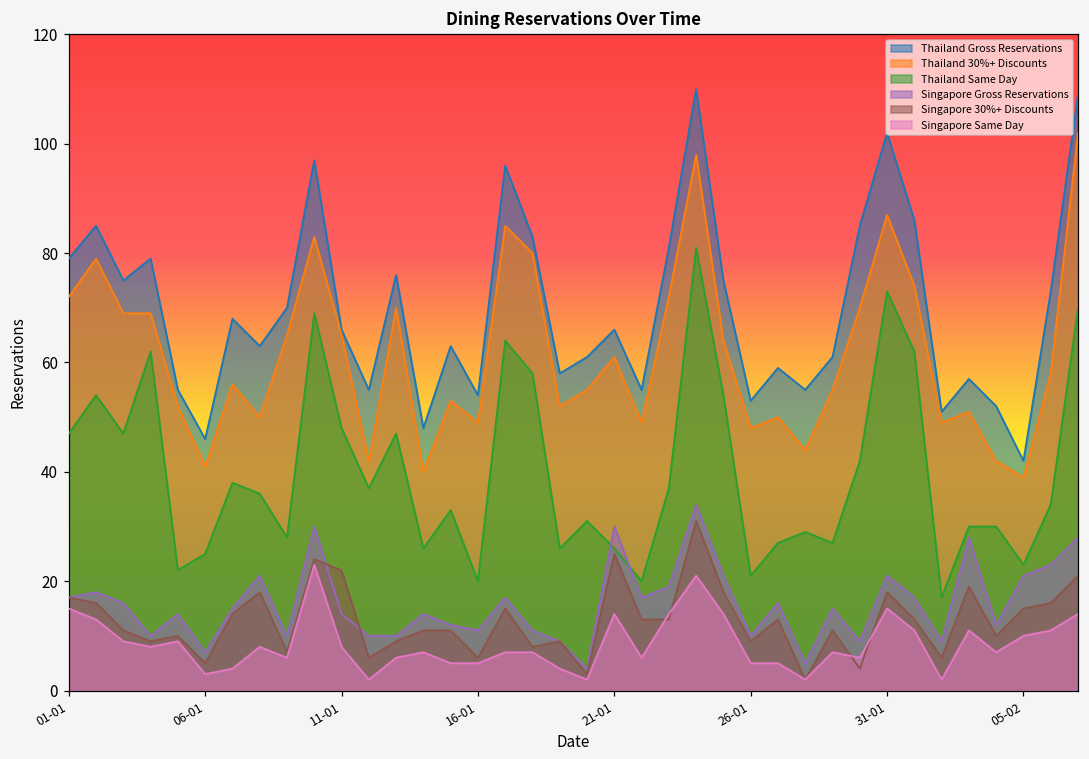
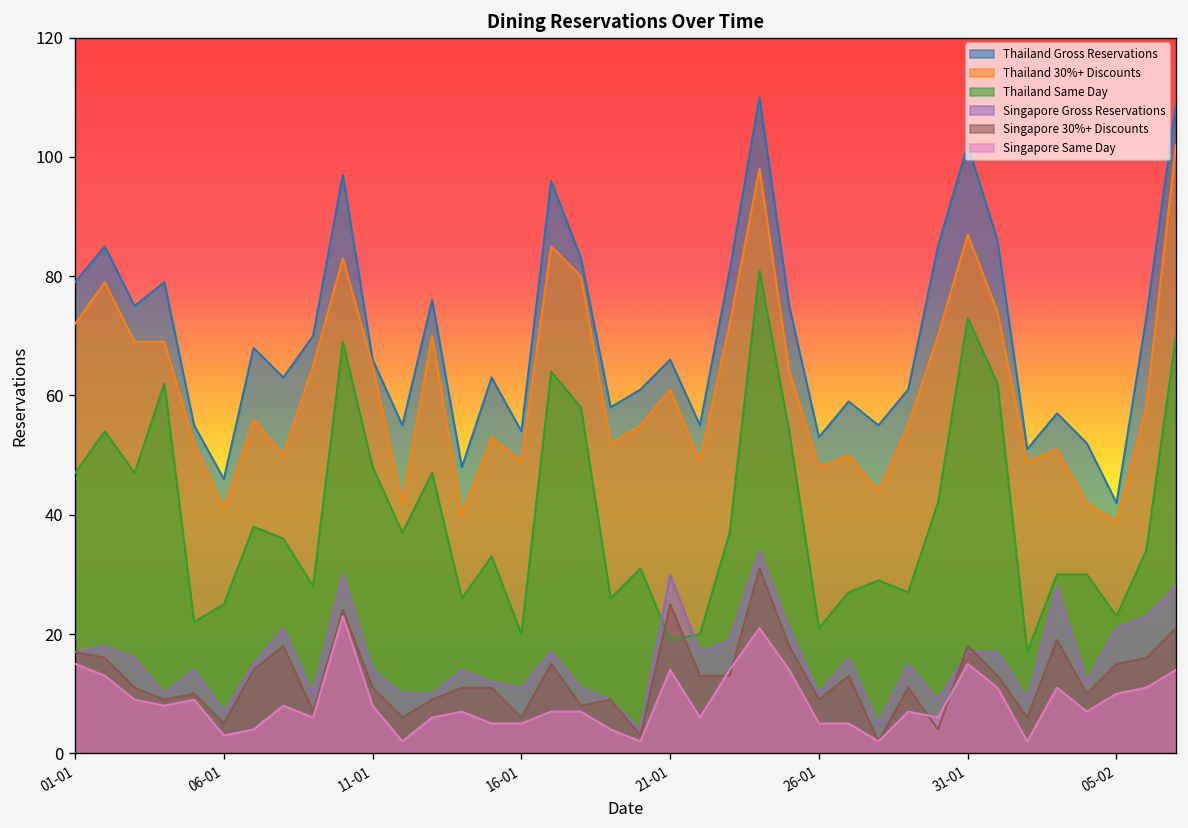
Singapore 30%+ Discounts, 11-01: 22 -> 11
Thailand Same Day, 21-01: 26 -> 19
Singapore Gross Reservations, 31-01: 21 -> 17
